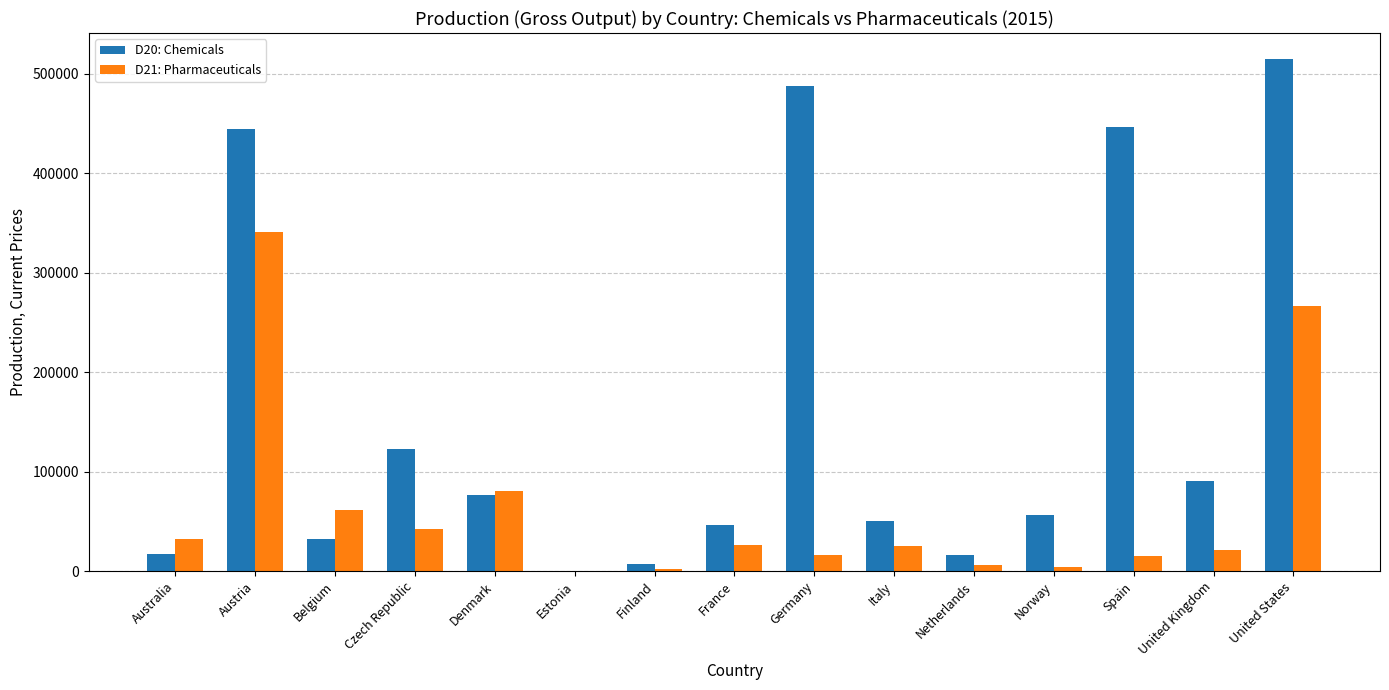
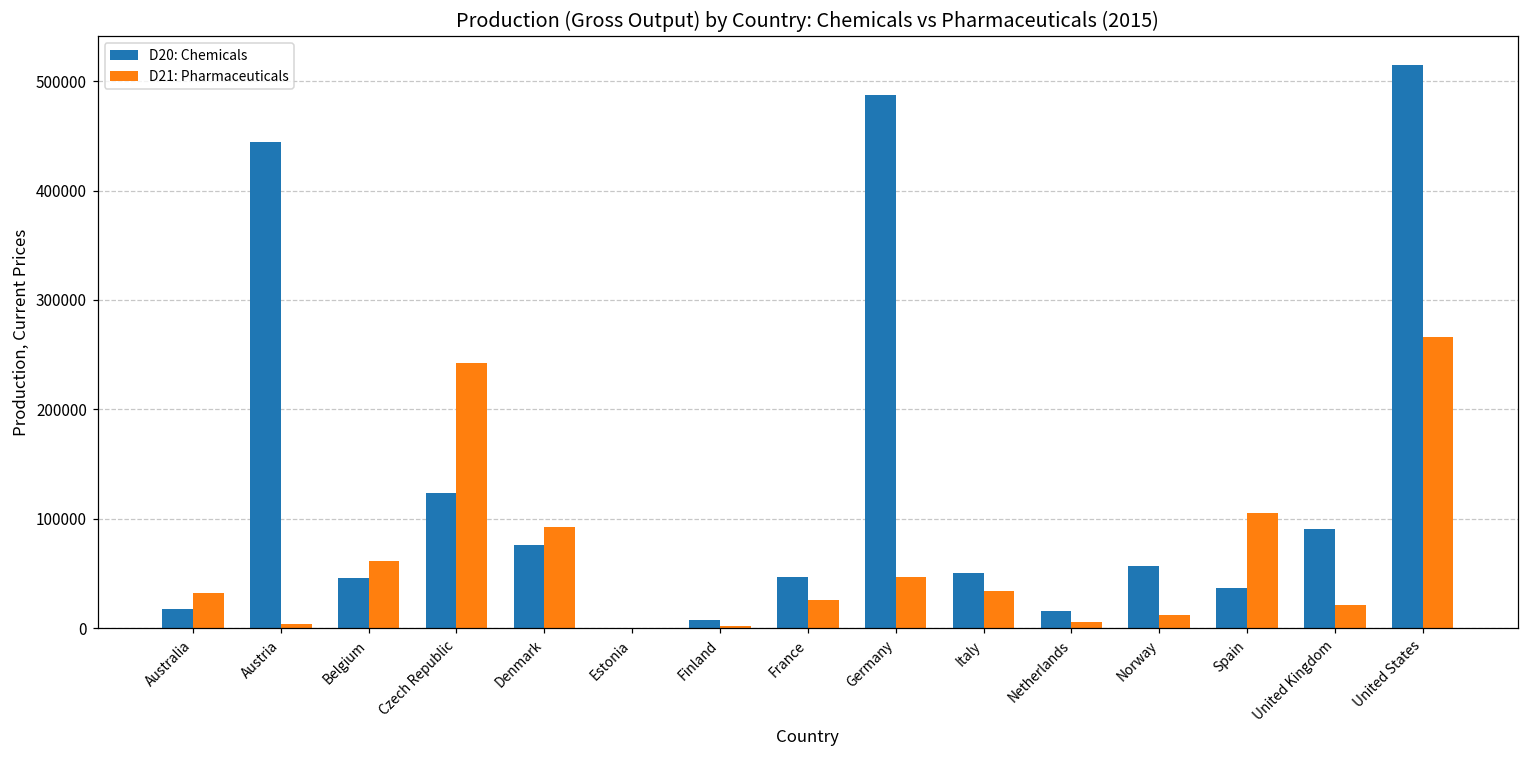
D21: Pharmaceuticals, Austria: 340000 -> 0
D20: Chemicals, Belgium: 30000 -> 50000
D21: Pharmaceuticals, Czech Republic: 40000 -> 240000
D21: Pharmaceuticals, Denmark: 80000 -> 90000
D21: Pharmaceuticals, Germany: 20000 -> 50000
D21: Pharmaceuticals, Italy: 25000 -> 34000
D21: Pharmaceuticals, Norway: 0 -> 10000
D20: Chemicals, Spain: 450000 -> 40000
D21: Pharmaceuticals, Spain: 20000 -> 110000
